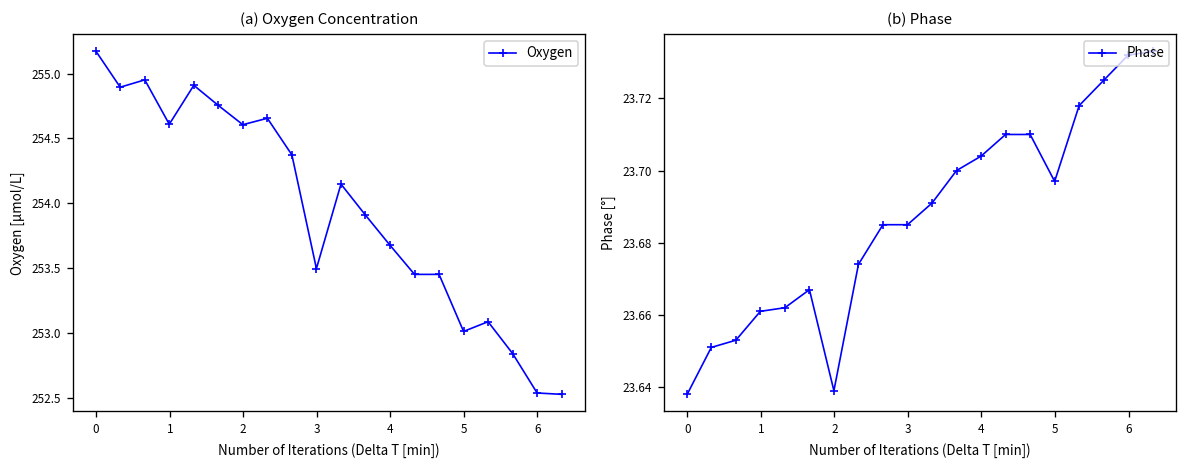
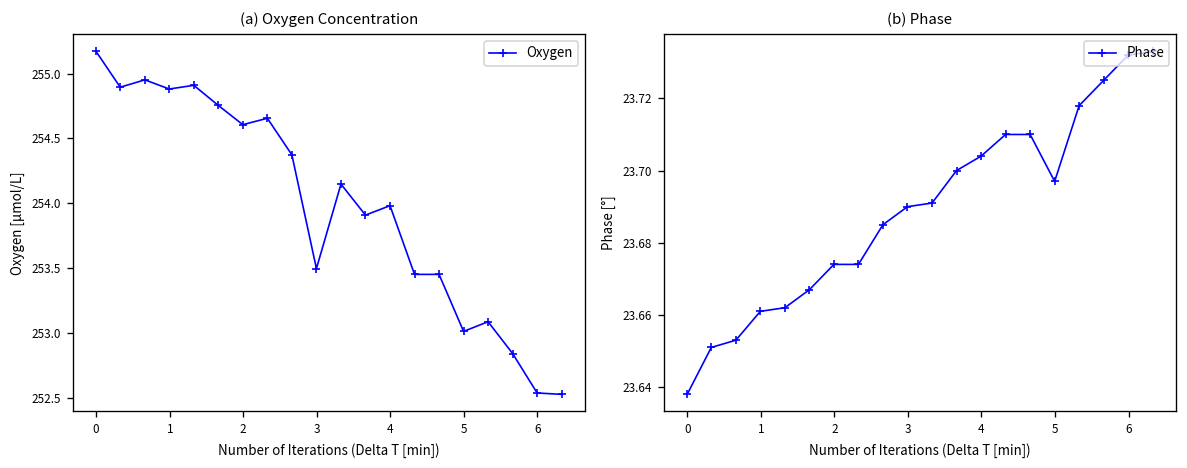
(a) Oxygen Concentration, 1: 254.61 -> 254.88
(a) Oxygen Concentration, 4: 253.68 -> 253.98
(b) Phase, 2: 23.639 -> 23.674
(b) Phase, 3: 23.685 -> 23.690
